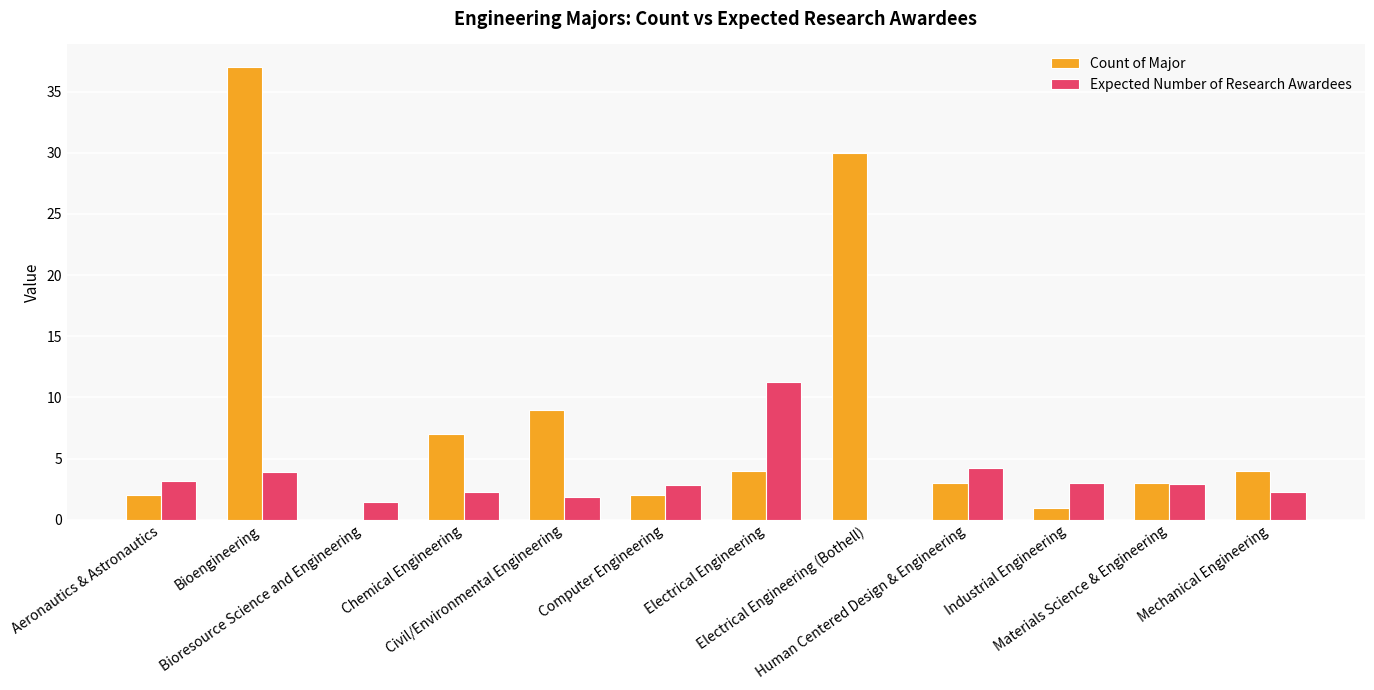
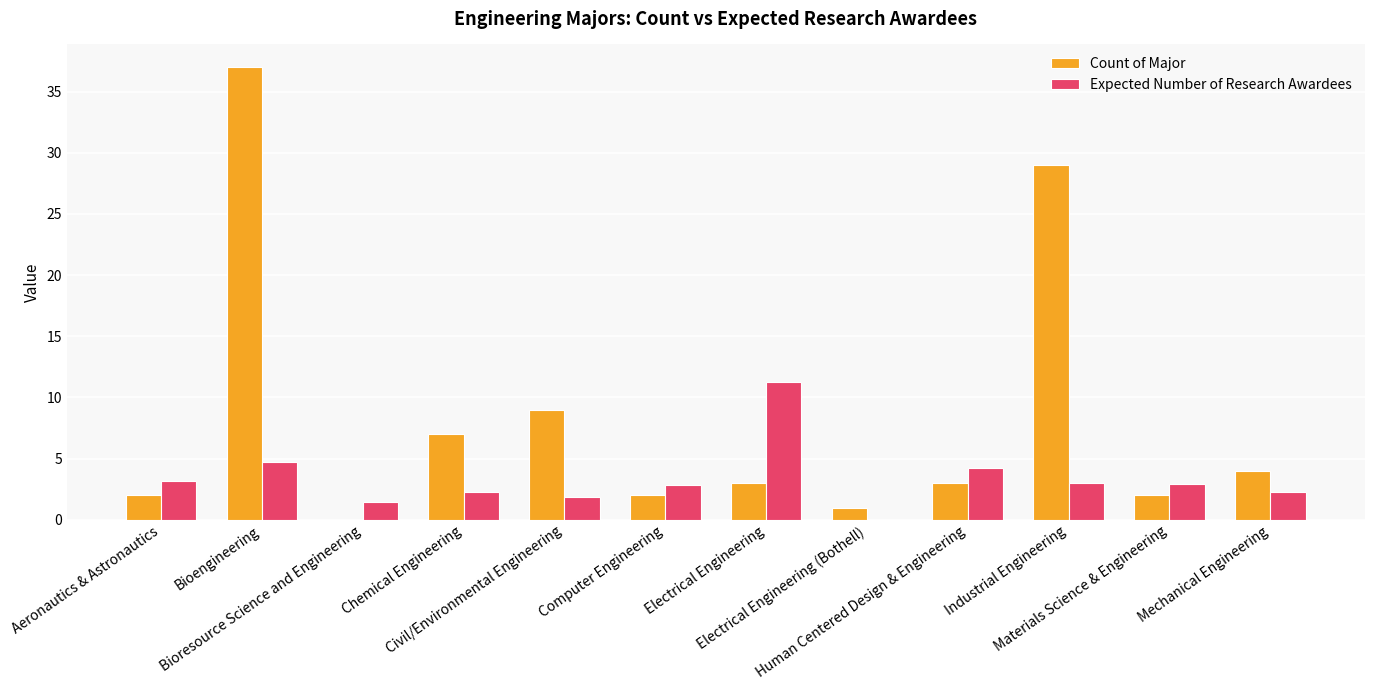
Expected Number of Research Awardees, Bioengineering: 3.9 -> 4.7
Count of Major, Electrical Engineering: 4 -> 3
Count of Major, Electrical Engineering (Bothell): 30 -> 1
Count of Major, Industrial Engineering: 1 -> 29
Count of Major, Materials Science & Engineering: 3 -> 2
